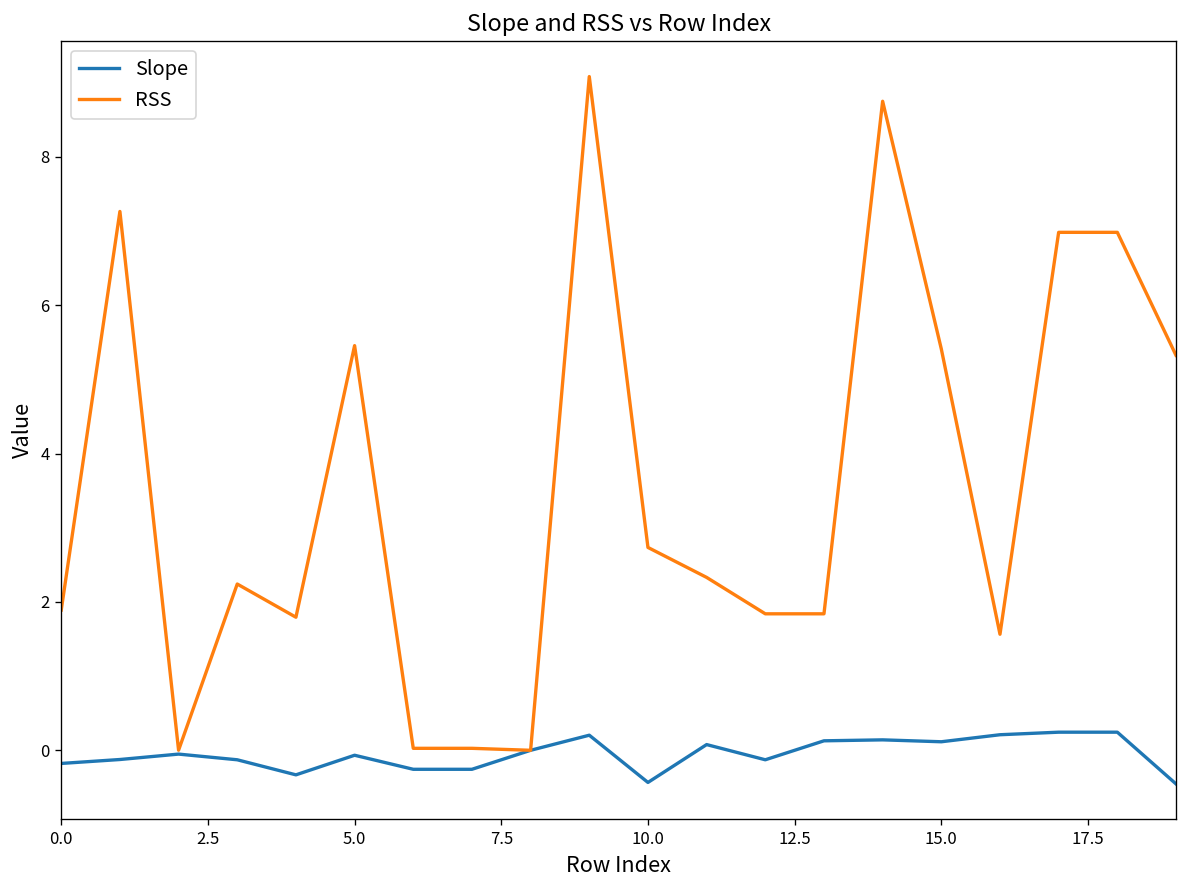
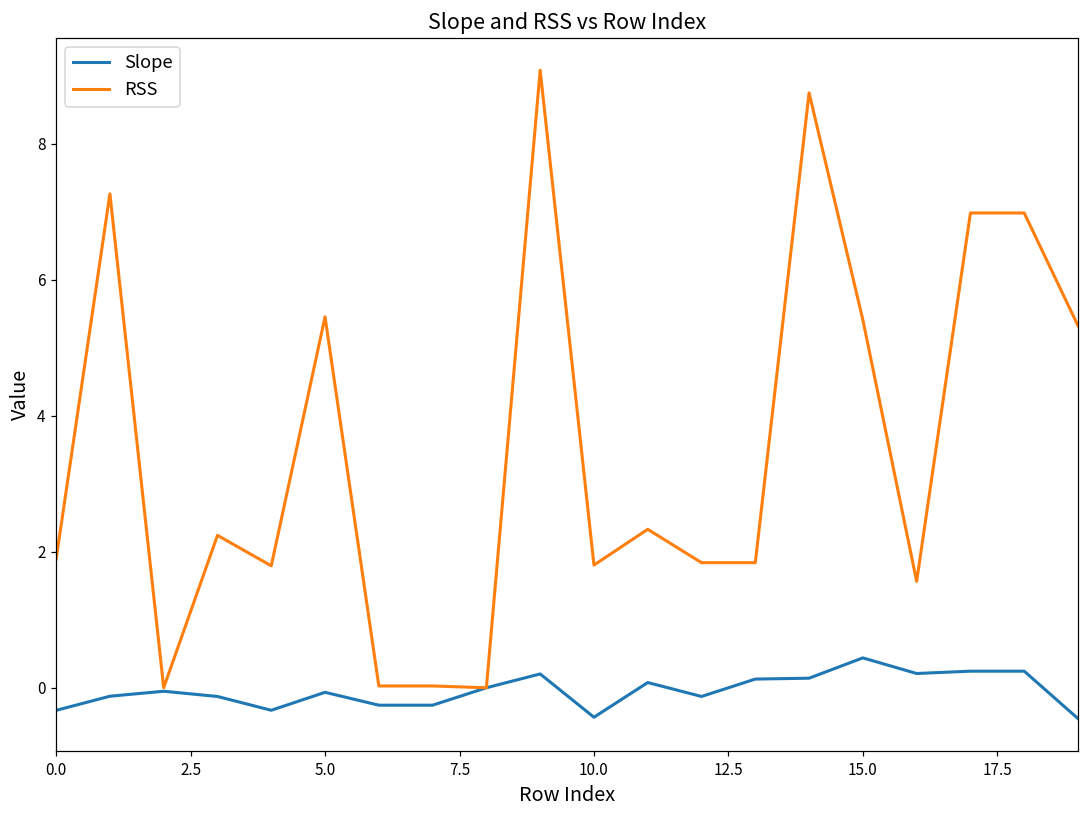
Slope, 0.0: -0.2 -> -0.3
RSS, 10.0: 2.7 -> 1.8
Slope, 15.0: 0.1 -> 0.4
